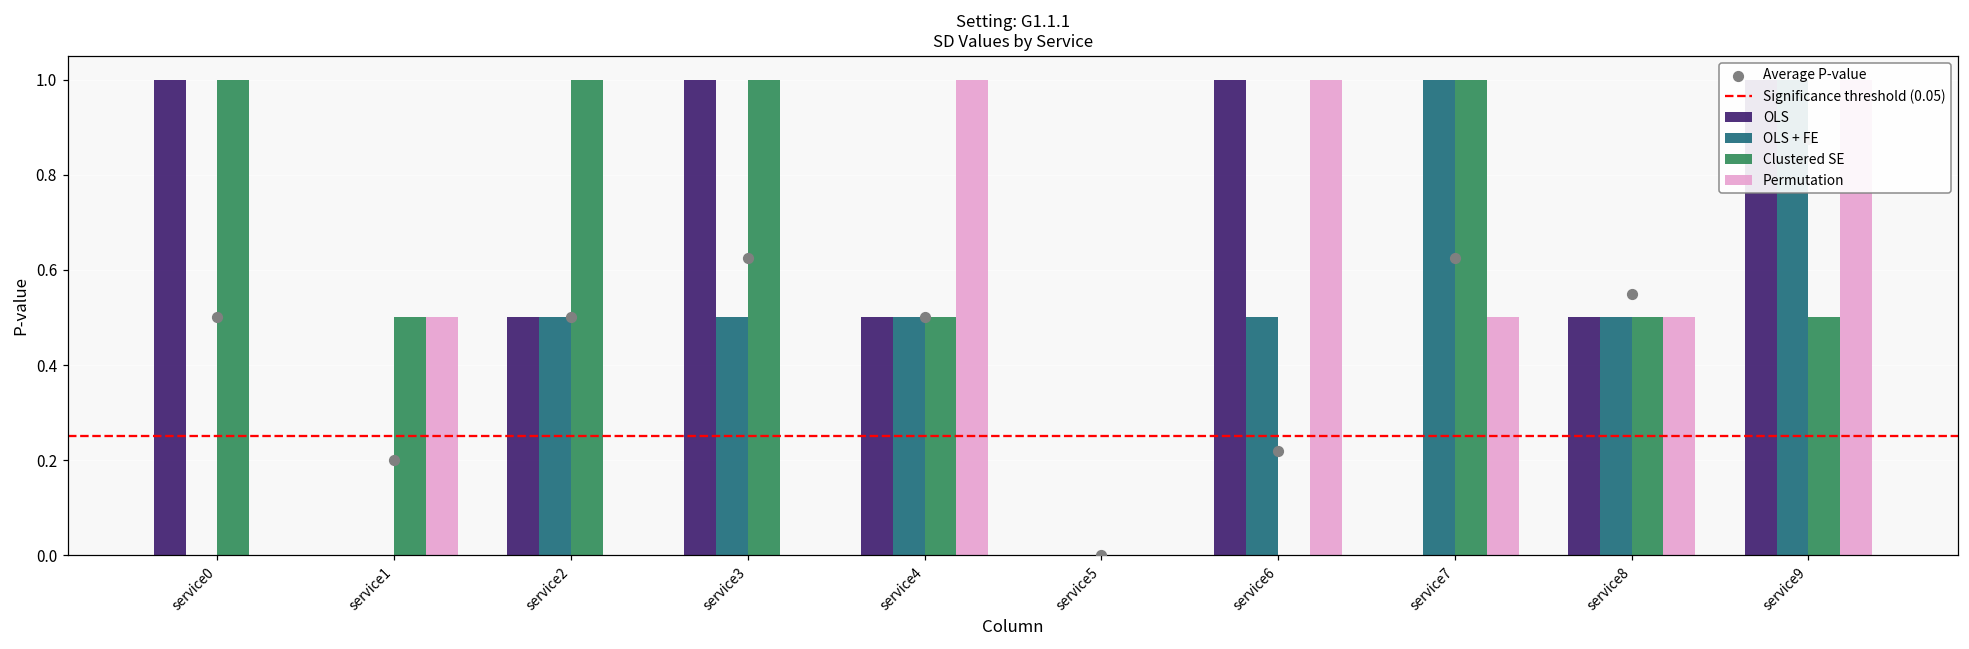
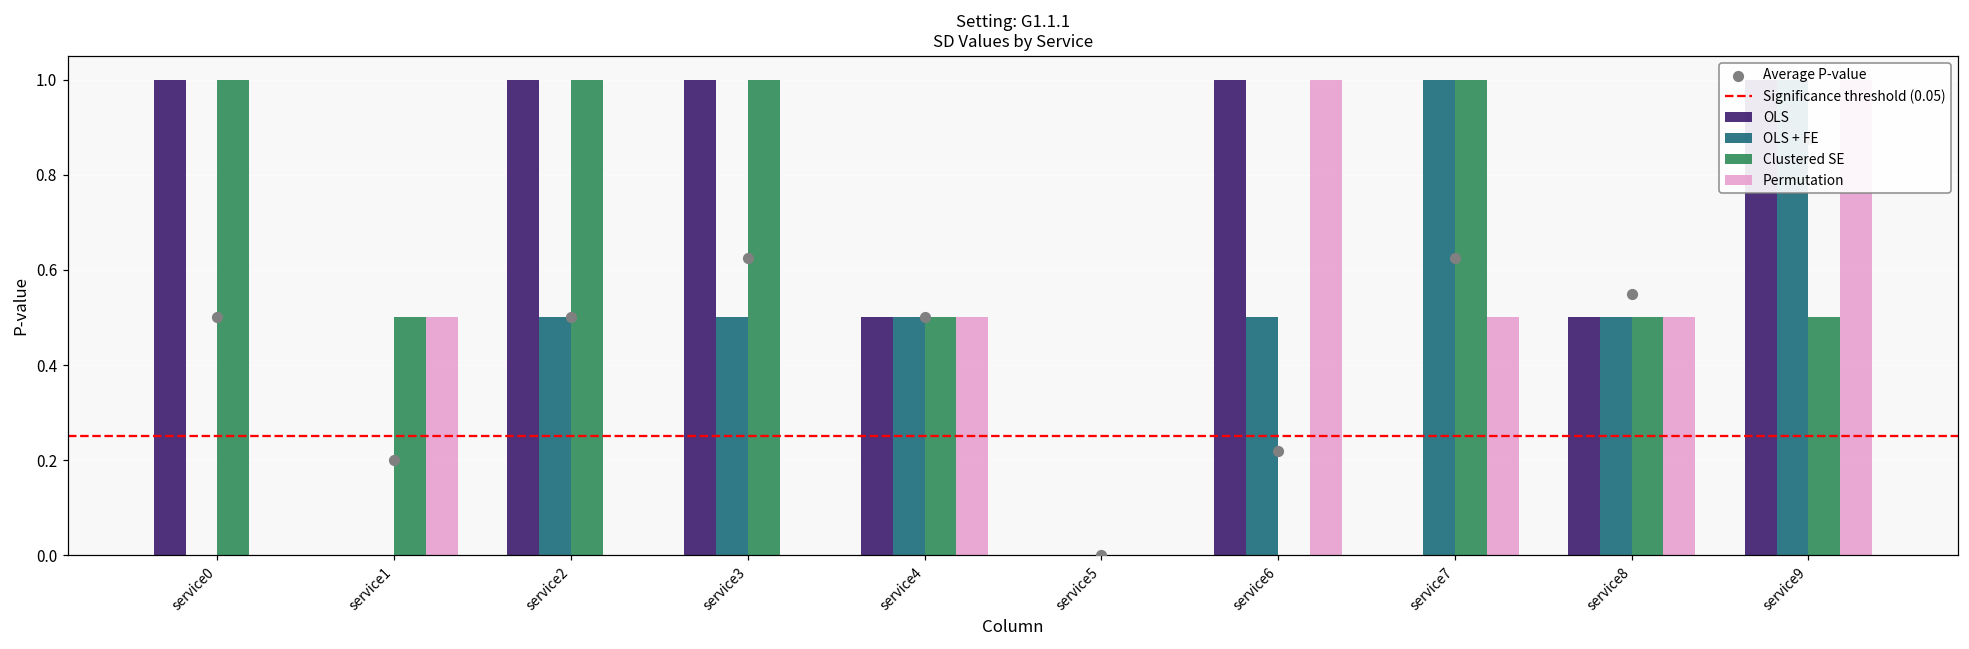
OLS, service2: 0.50 -> 1.00
Permutation, service4: 1.00 -> 0.50
